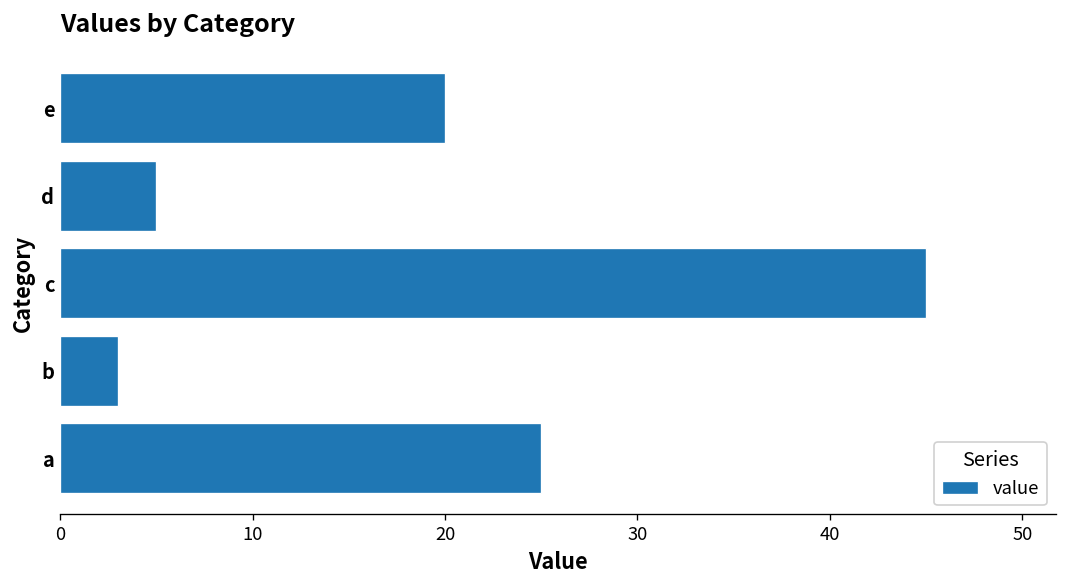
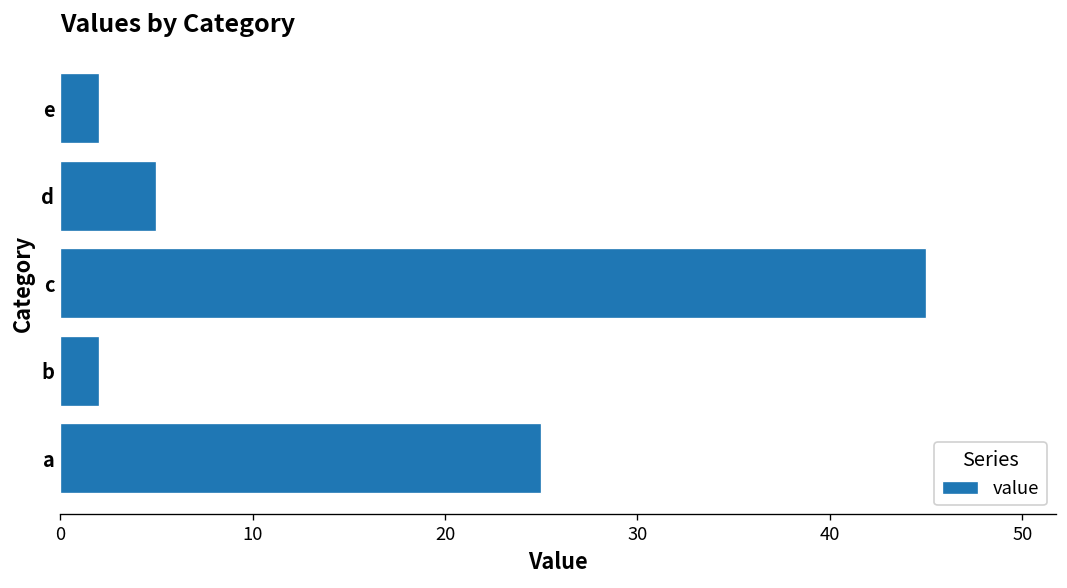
e: 20 -> 2
b: 3 -> 2
